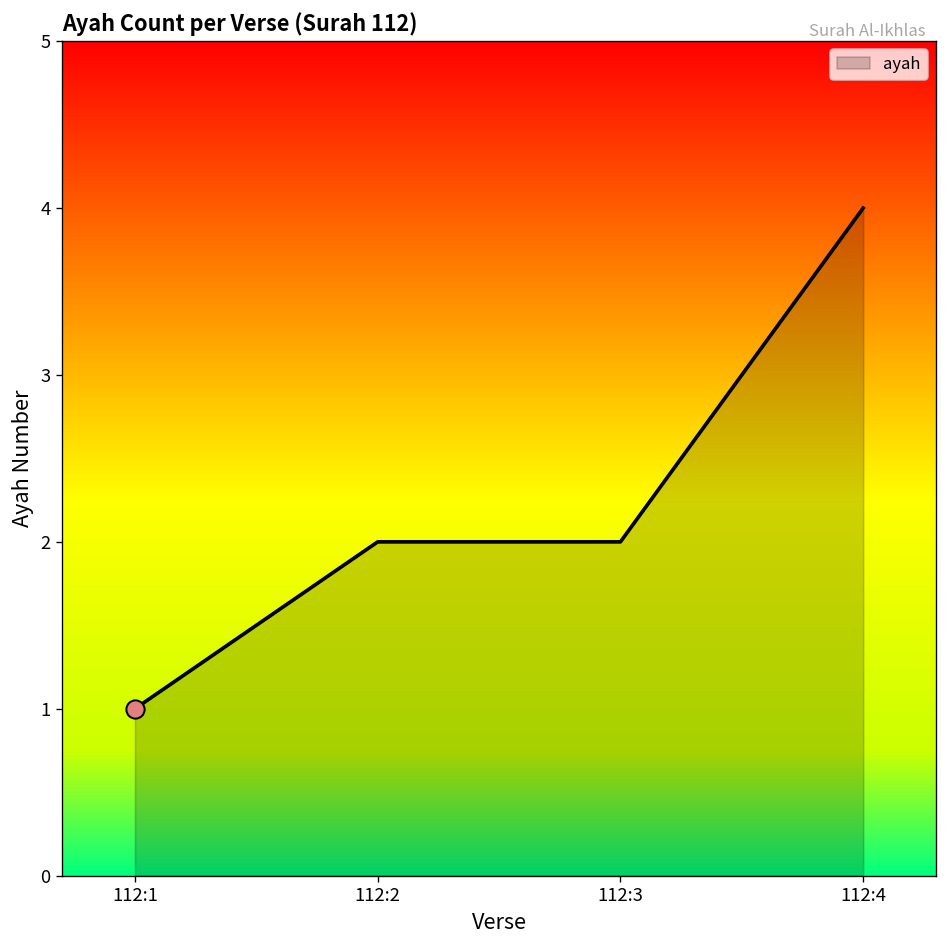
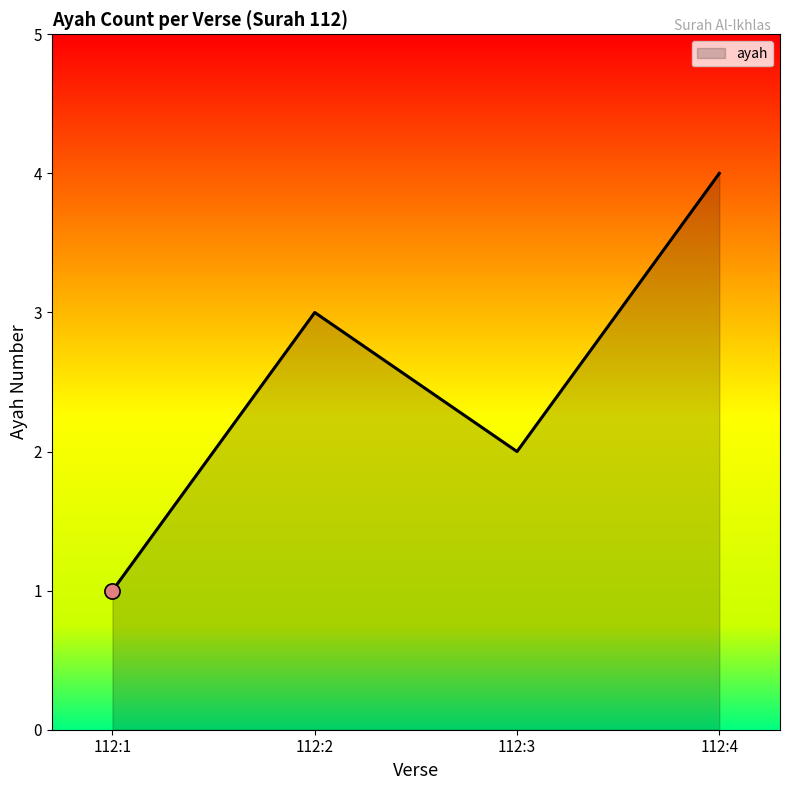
ayah, 112:2: 2 -> 3
